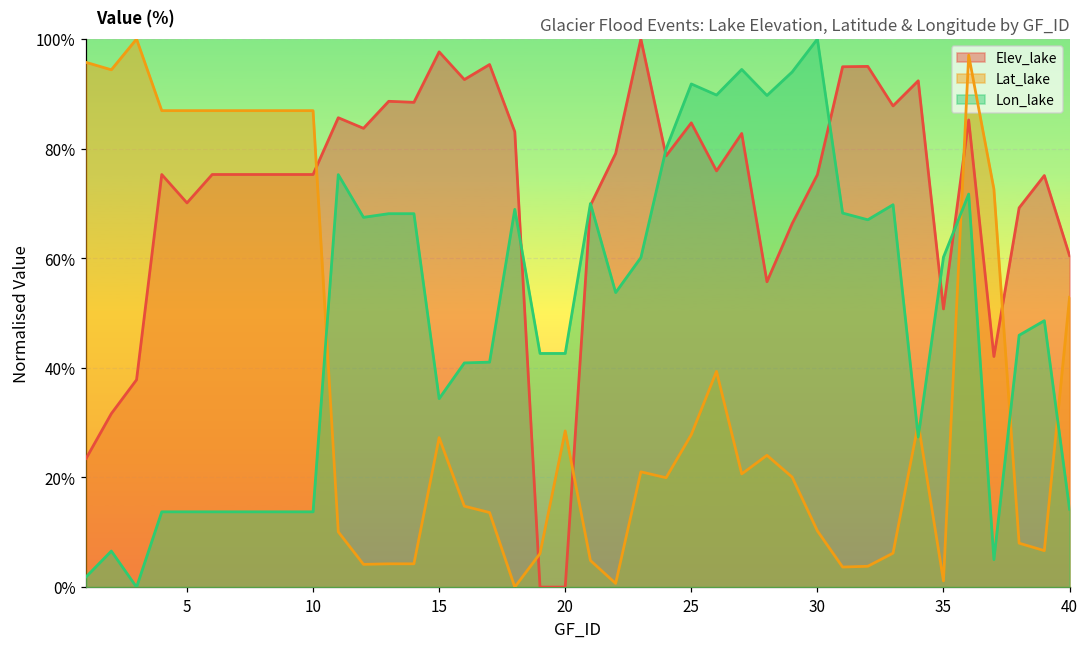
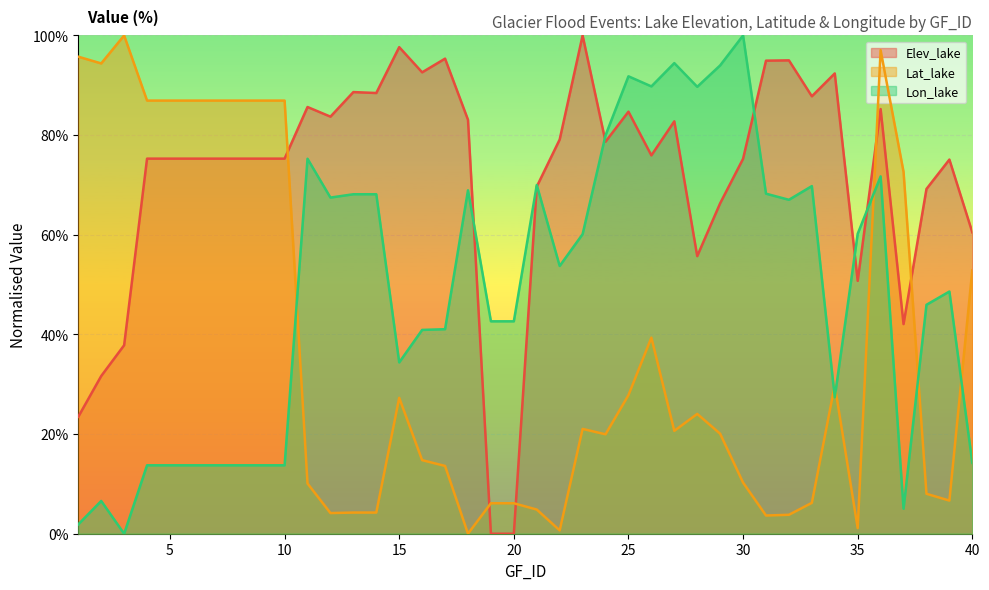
Elev_lake, 5: 70% -> 75%
Lat_lake, 20: 28% -> 6%
